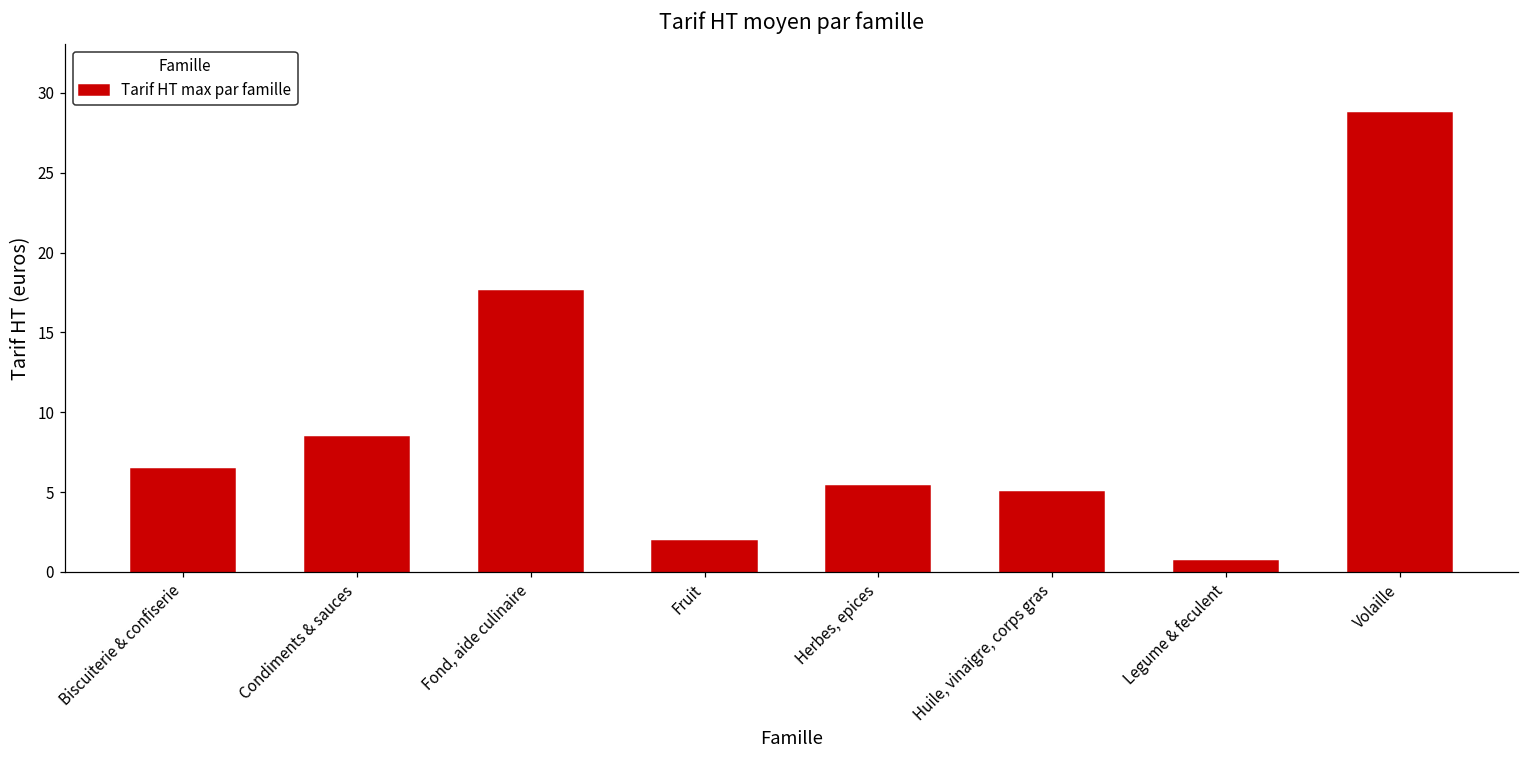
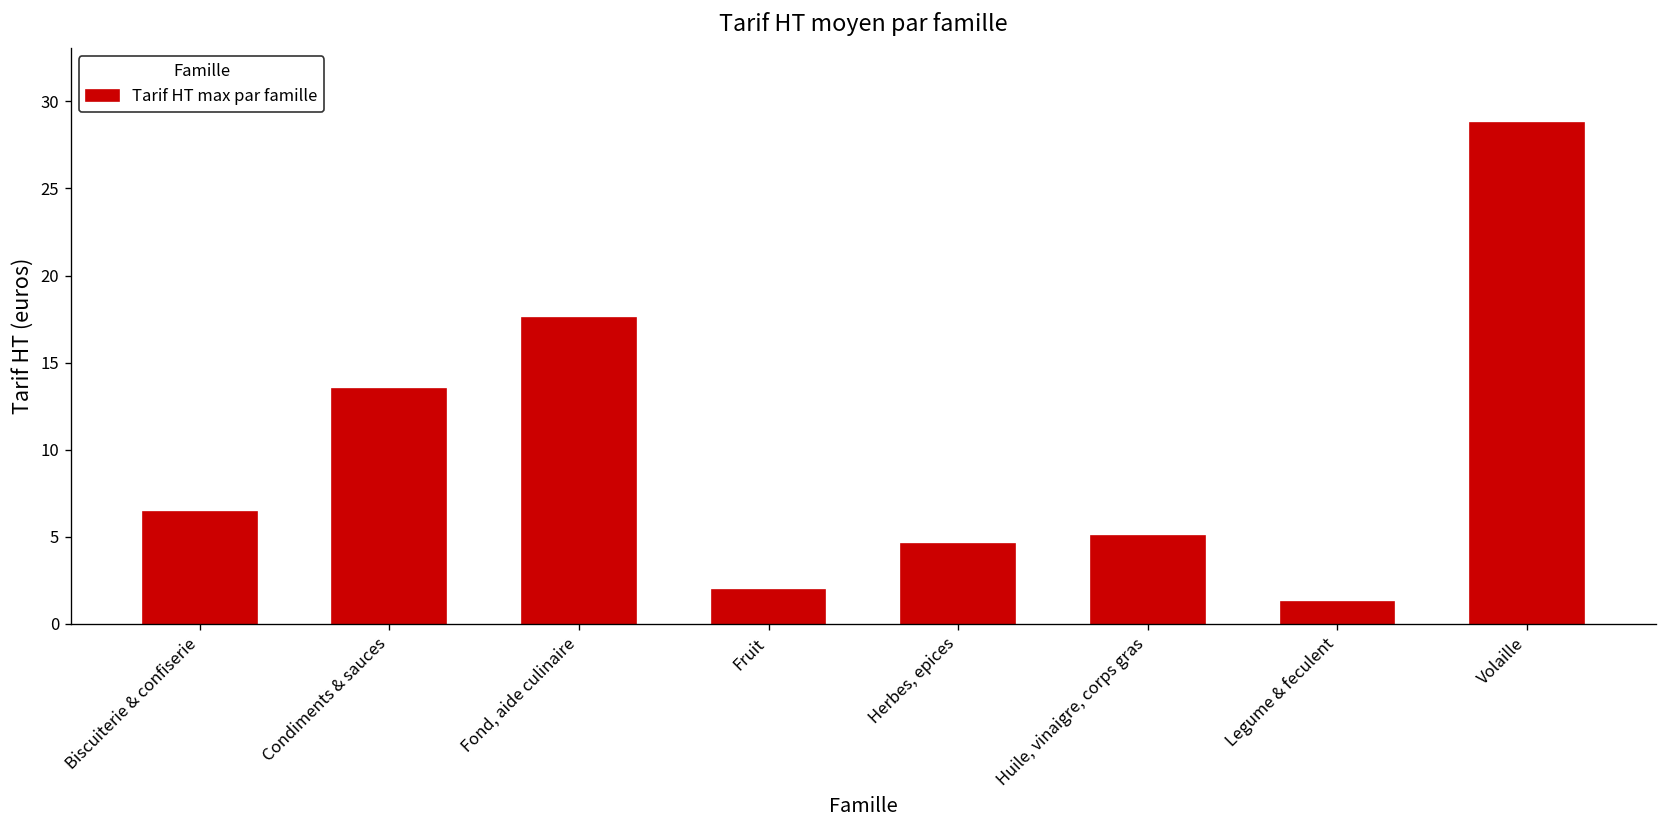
Condiments & sauces: 8.4 -> 13.5
Herbes, epices: 5.4 -> 4.6
Legume & feculent: 0.7 -> 1.3
